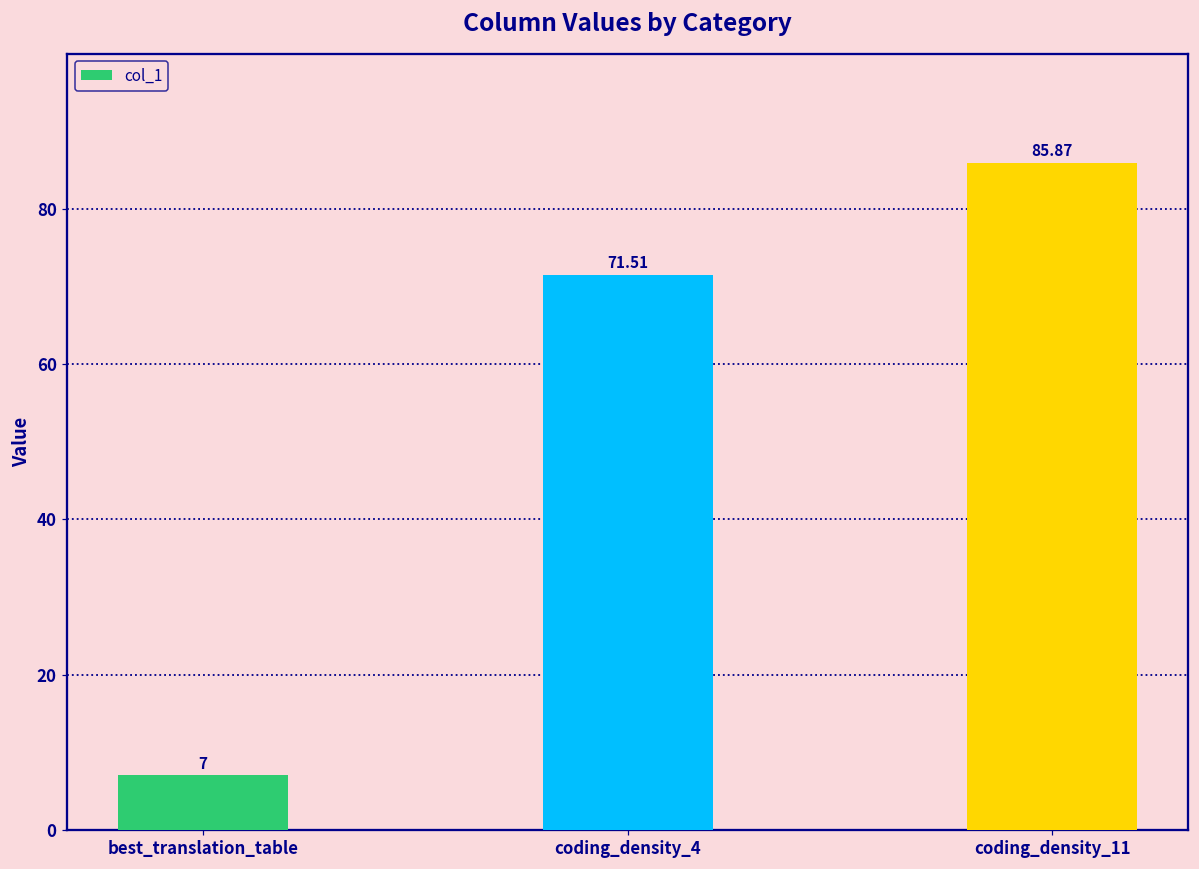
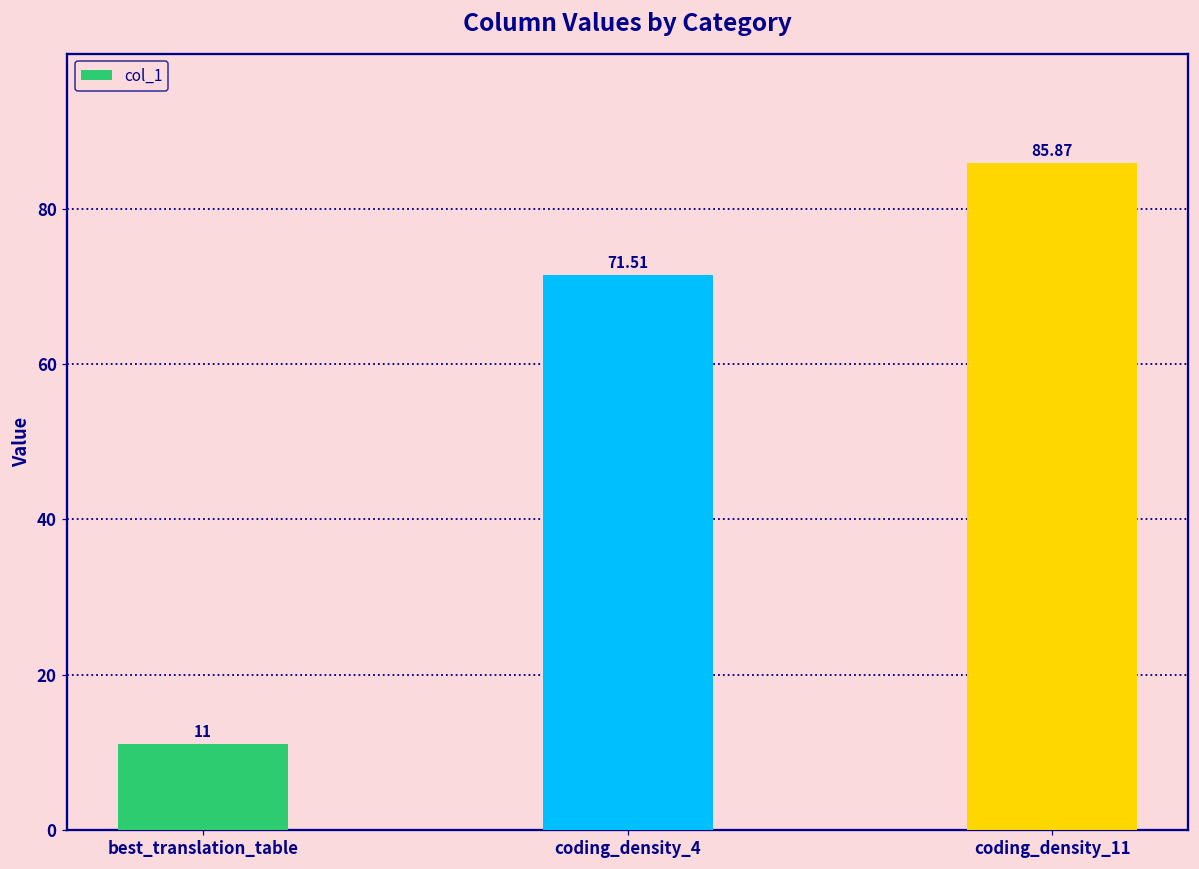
best_translation_table: 7 -> 11
